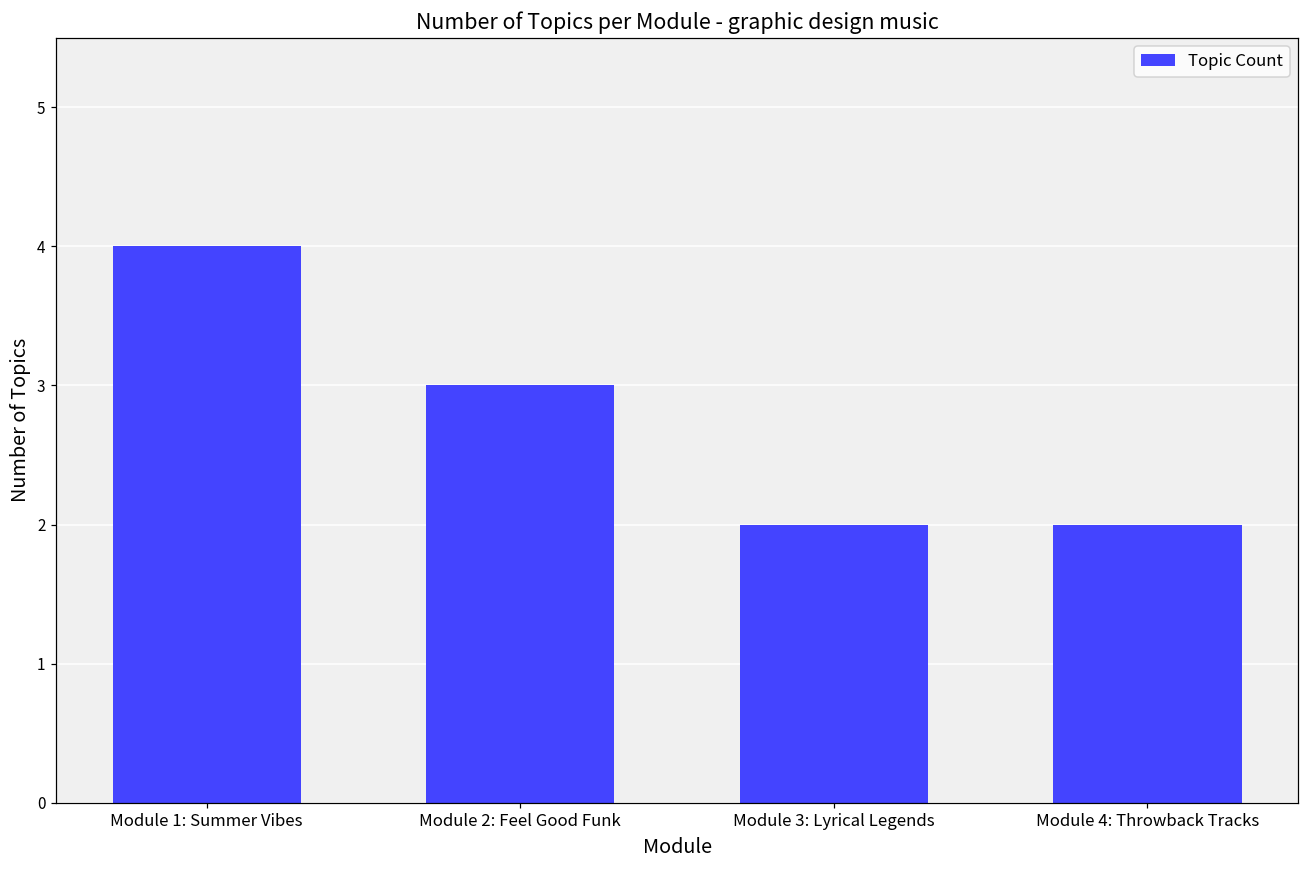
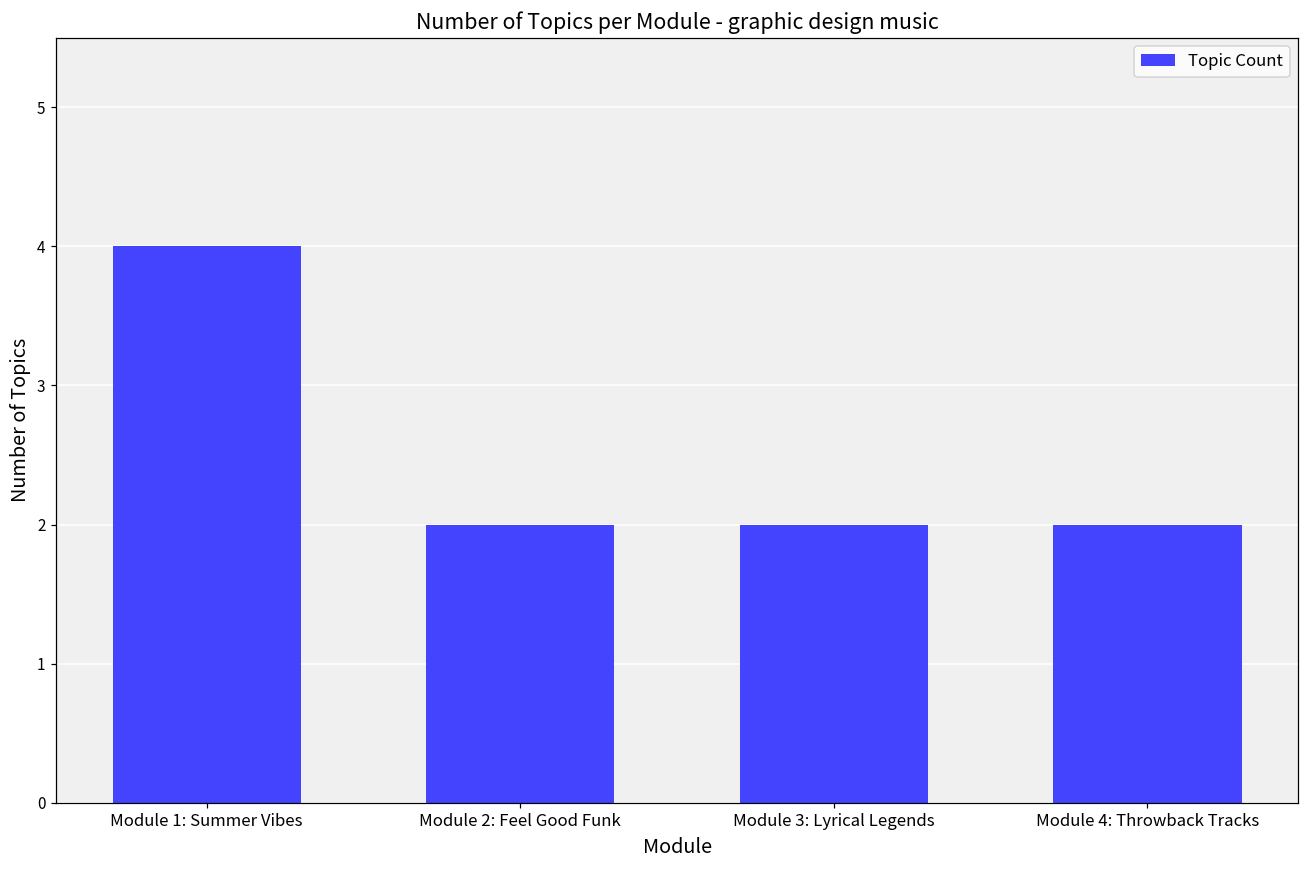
Module 2: Feel Good Funk: 3 -> 2
